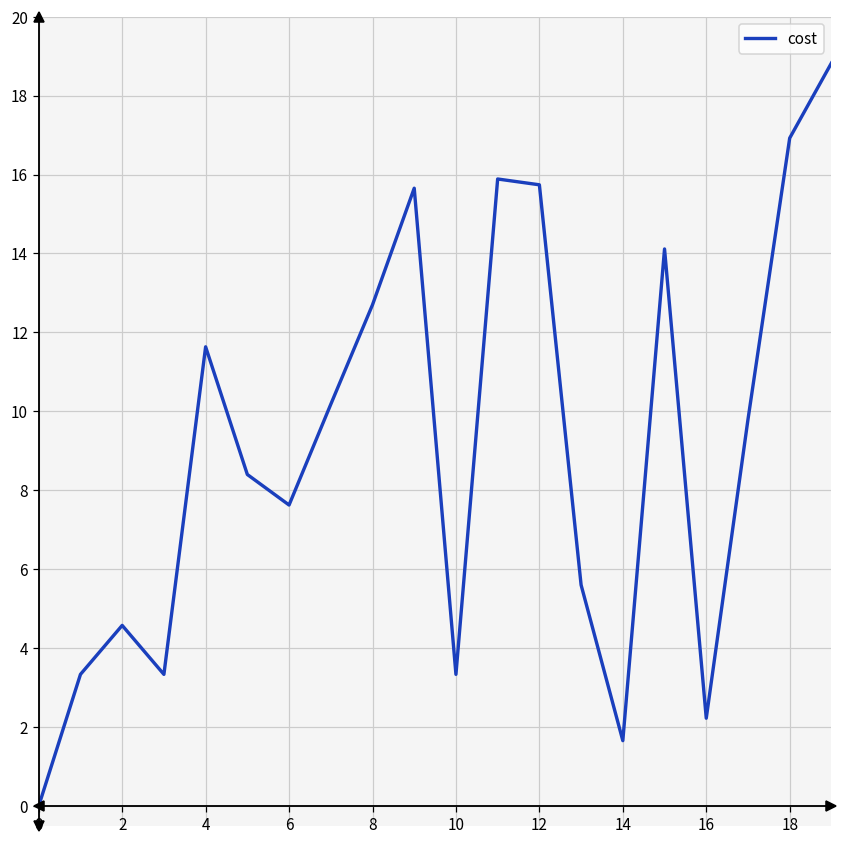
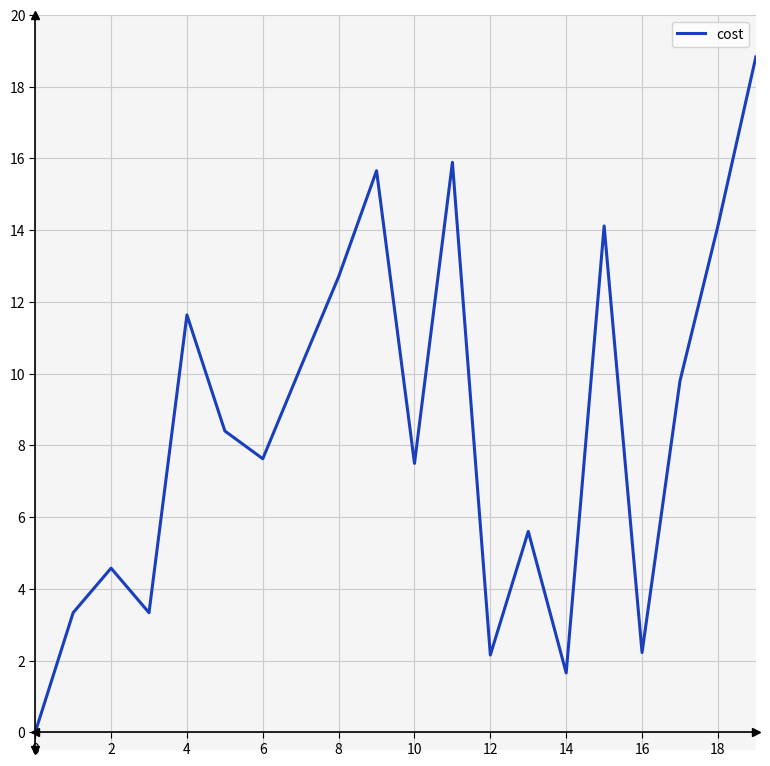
10: 3.3 -> 7.5
12: 15.7 -> 2.2
18: 16.9 -> 14.1
